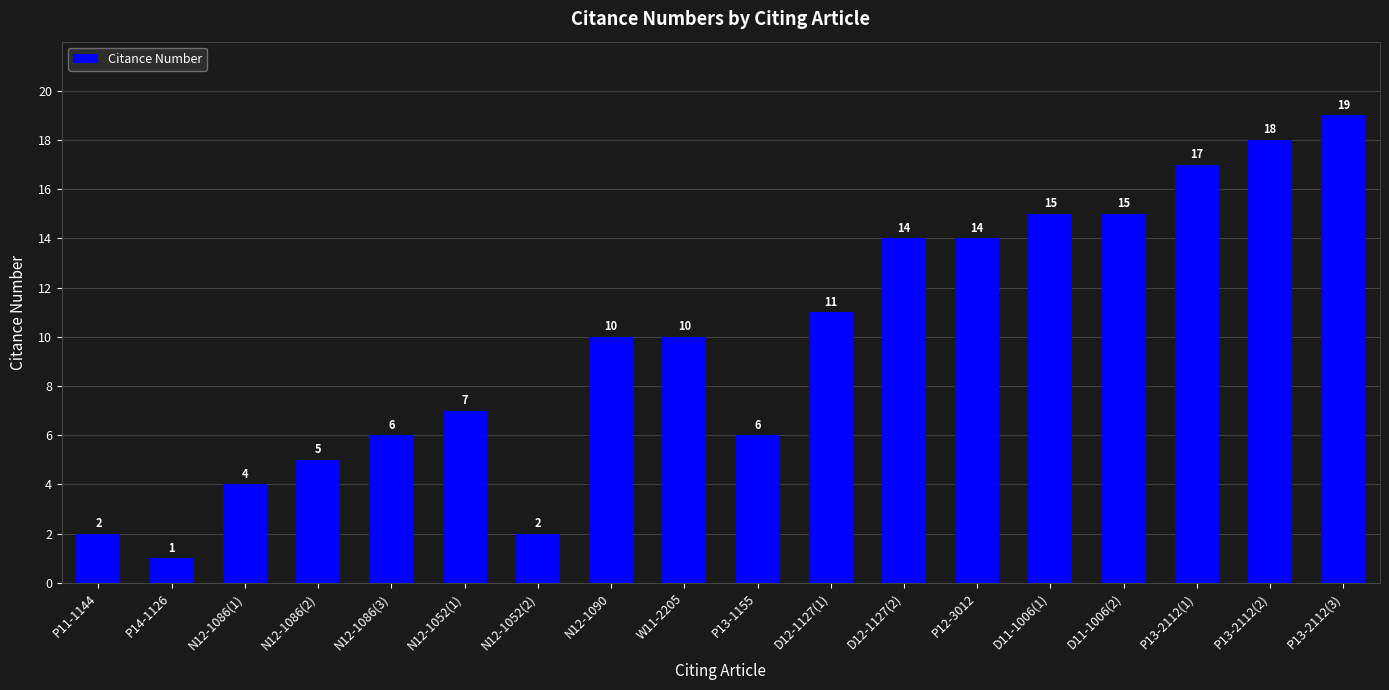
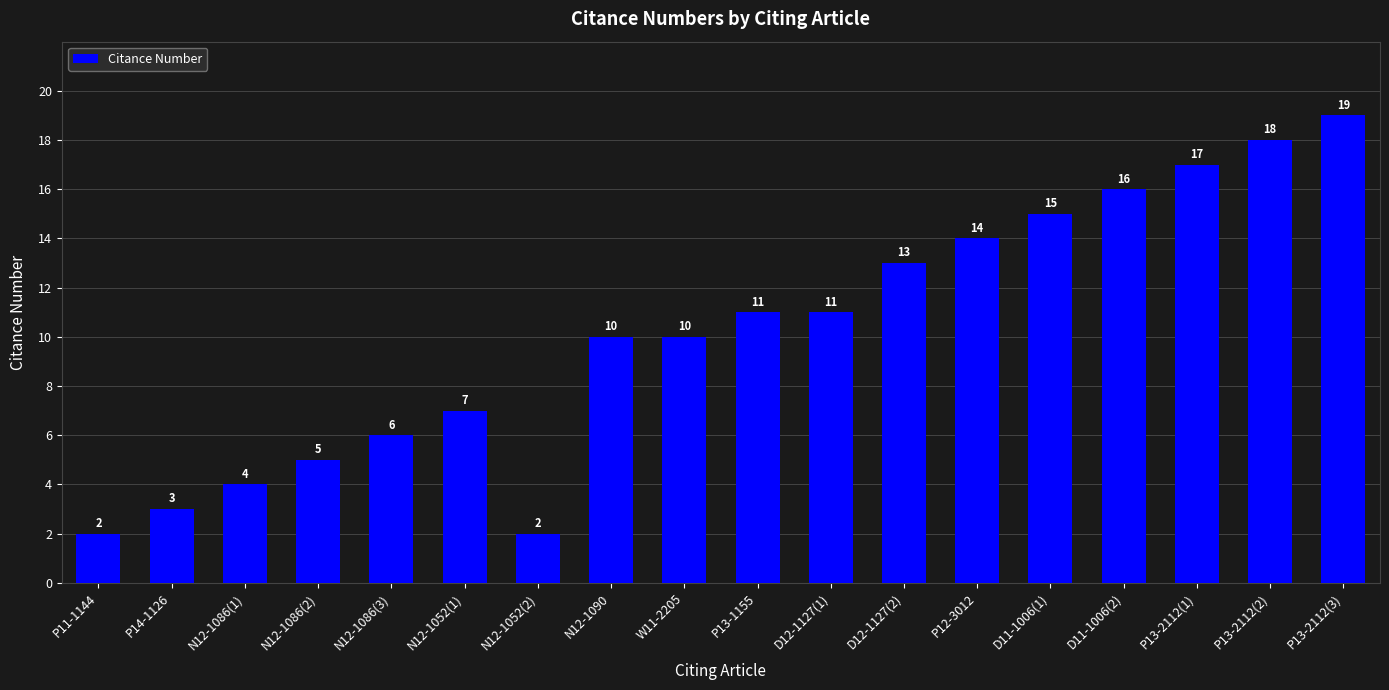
P14-1126: 1 -> 3
P13-1155: 6 -> 11
D12-1127(2): 14 -> 13
D11-1006(2): 15 -> 16
